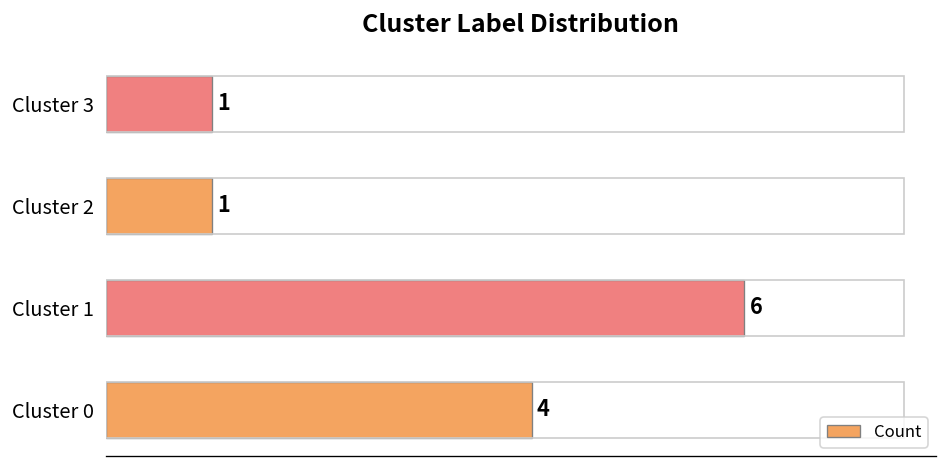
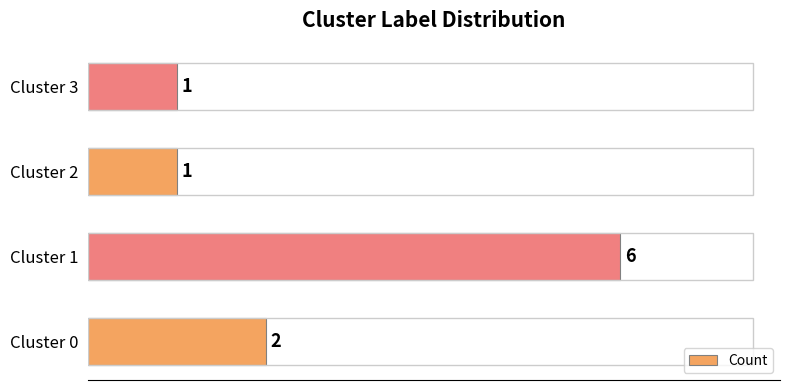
Cluster 0: 4 -> 2
